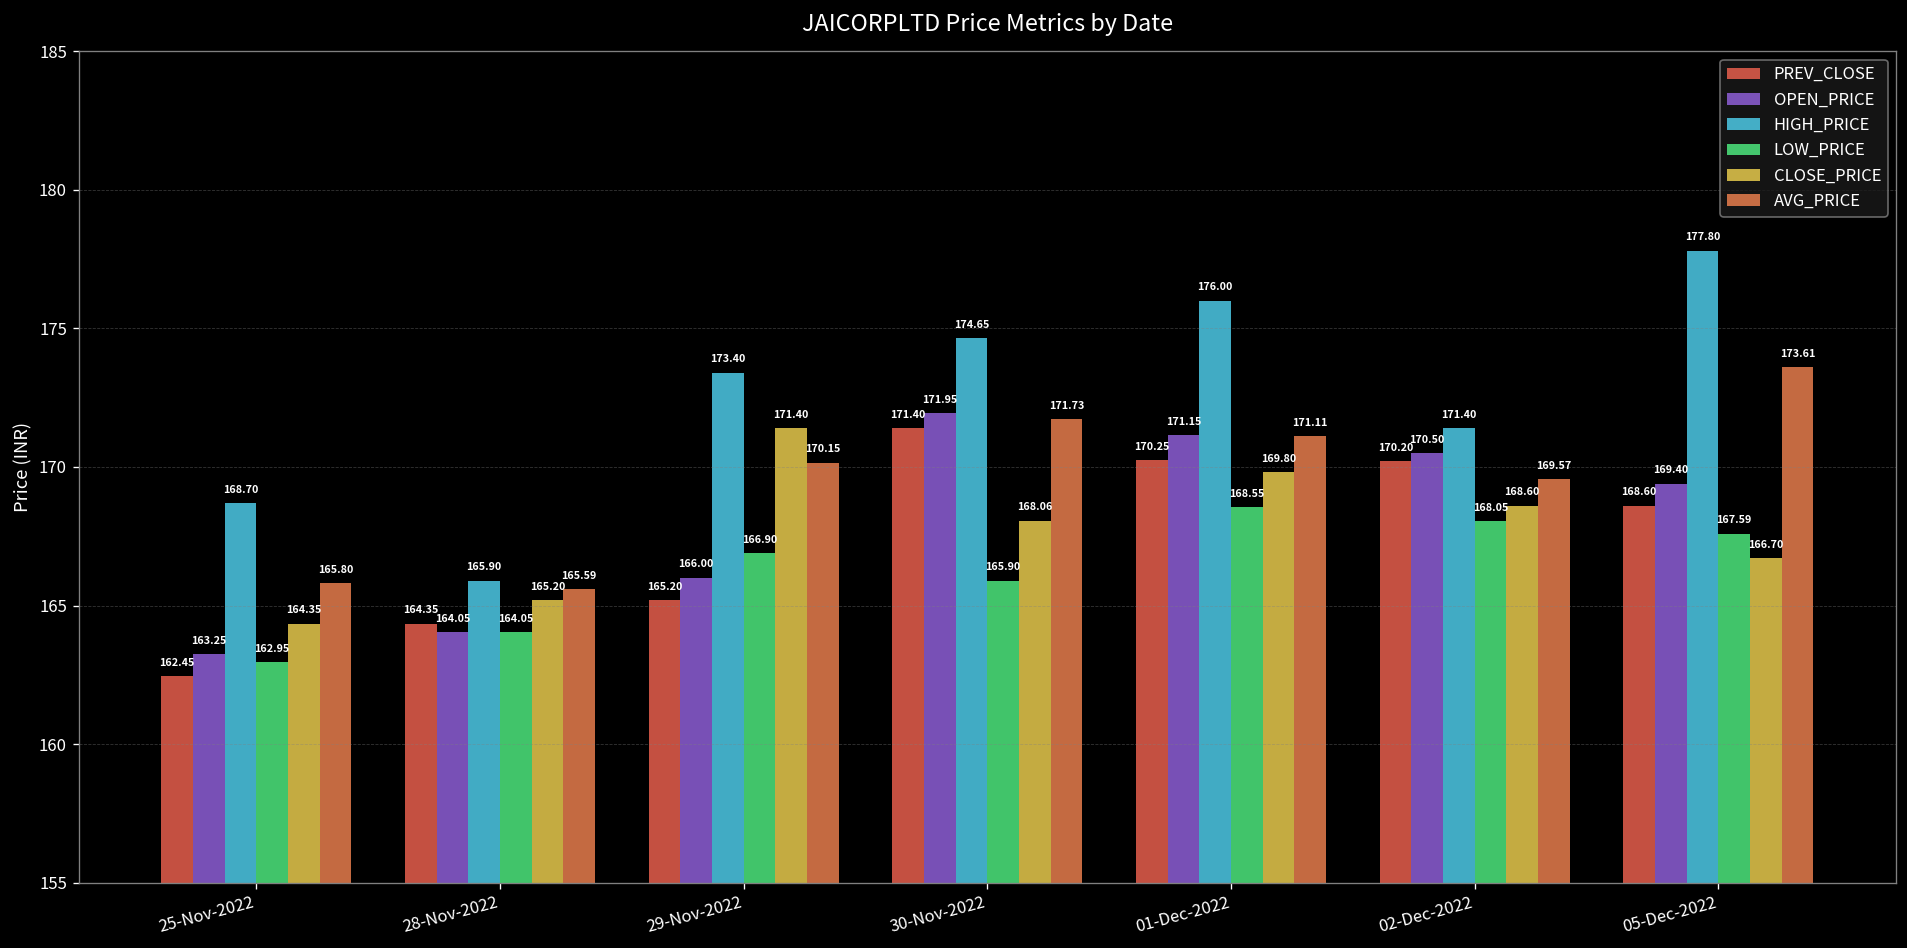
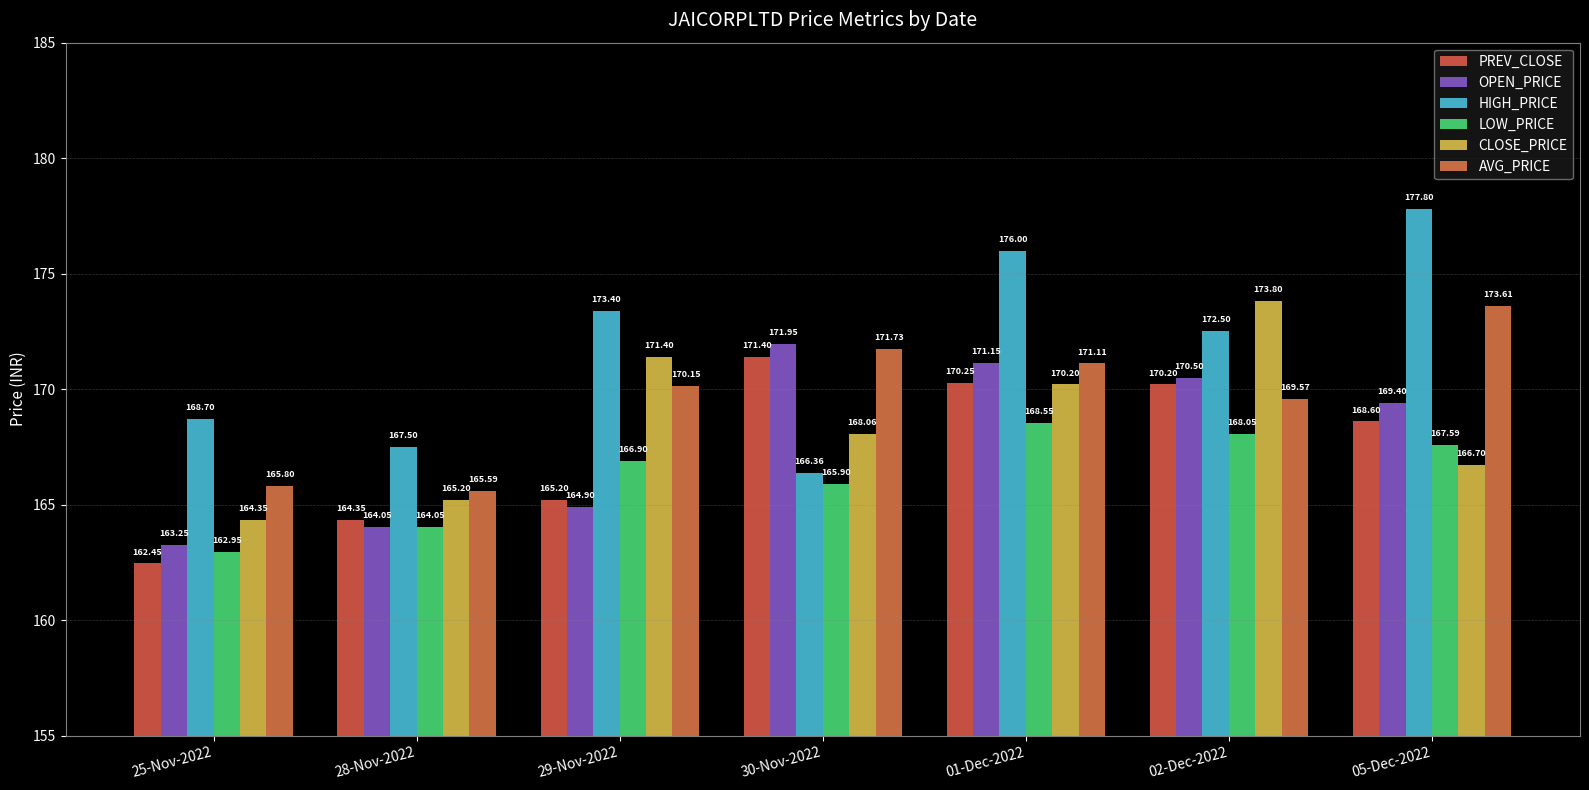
HIGH_PRICE, 28-Nov-2022: 165.90 -> 167.50
OPEN_PRICE, 29-Nov-2022: 166.00 -> 164.90
HIGH_PRICE, 30-Nov-2022: 174.65 -> 166.36
CLOSE_PRICE, 01-Dec-2022: 169.80 -> 170.20
HIGH_PRICE, 02-Dec-2022: 171.40 -> 172.50
CLOSE_PRICE, 02-Dec-2022: 168.60 -> 173.80
